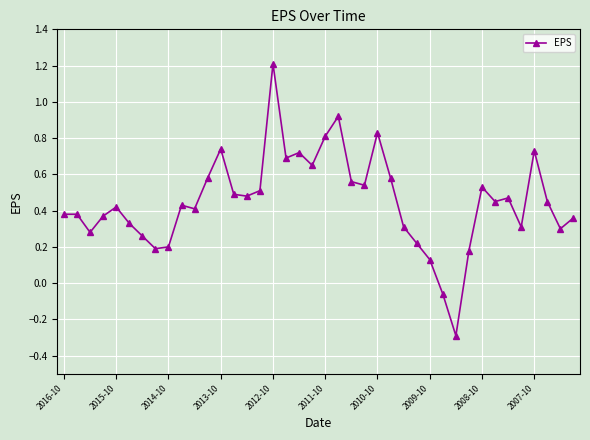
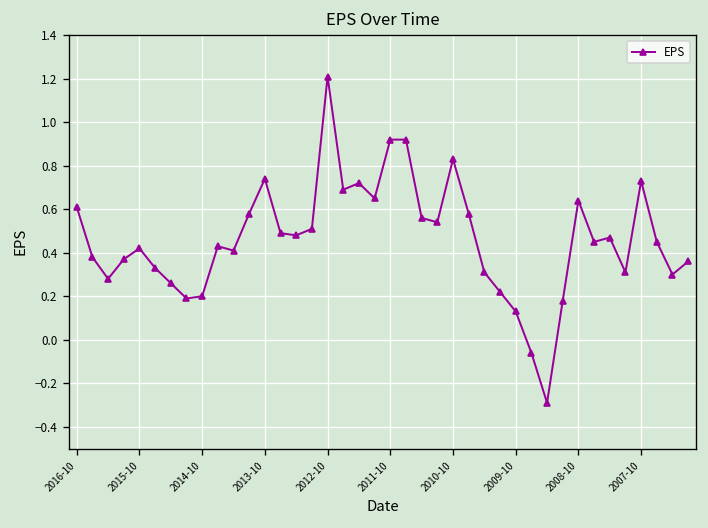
2016-10: 0.38 -> 0.61
2011-10: 0.81 -> 0.92
2008-10: 0.53 -> 0.64
